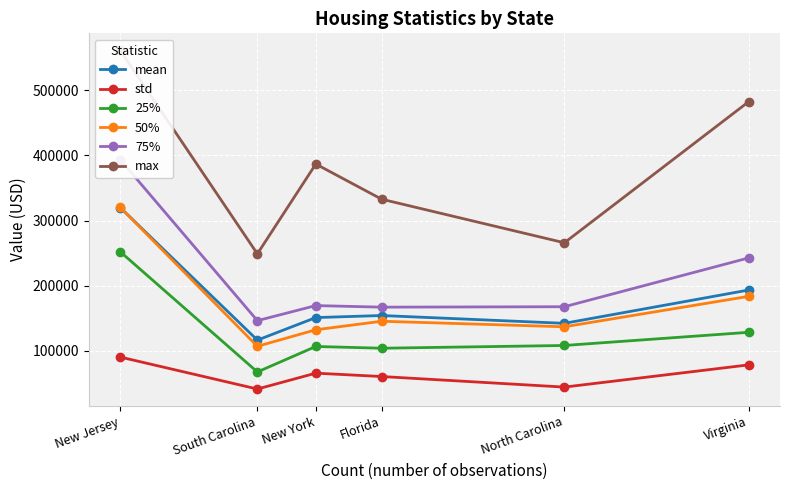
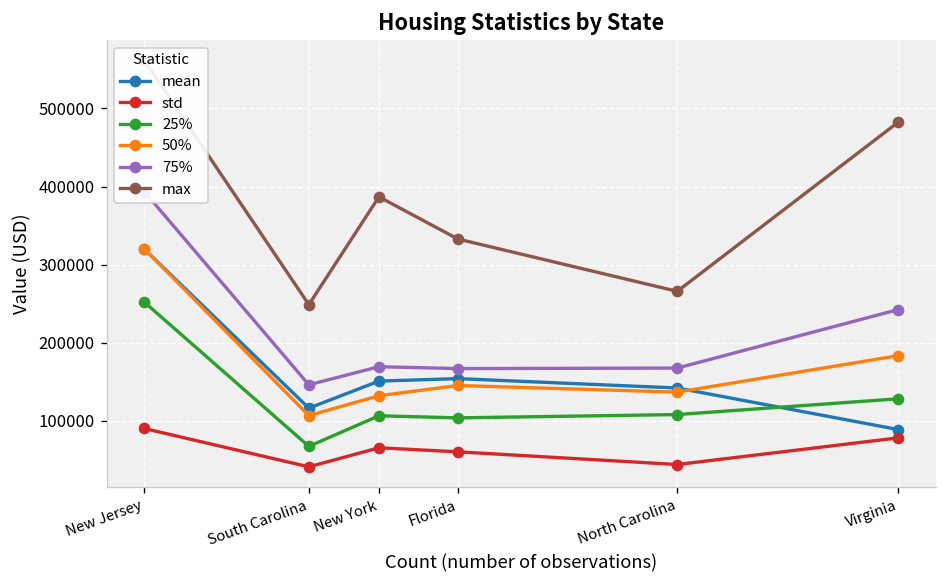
mean, Virginia: 190000 -> 90000
